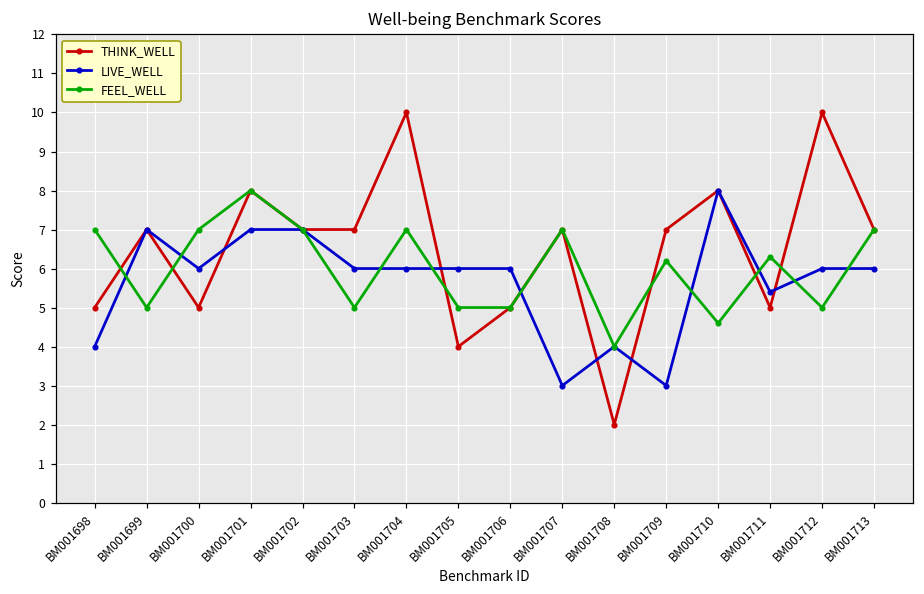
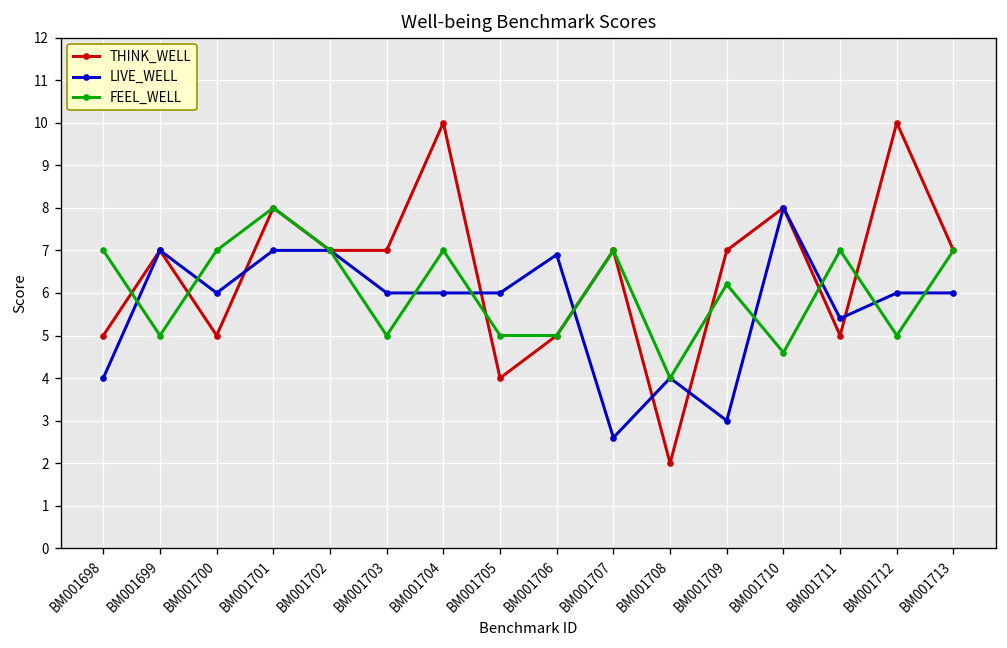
LIVE_WELL, BM001706: 6.0 -> 6.9
LIVE_WELL, BM001707: 3.0 -> 2.6
FEEL_WELL, BM001711: 6.3 -> 7.0
